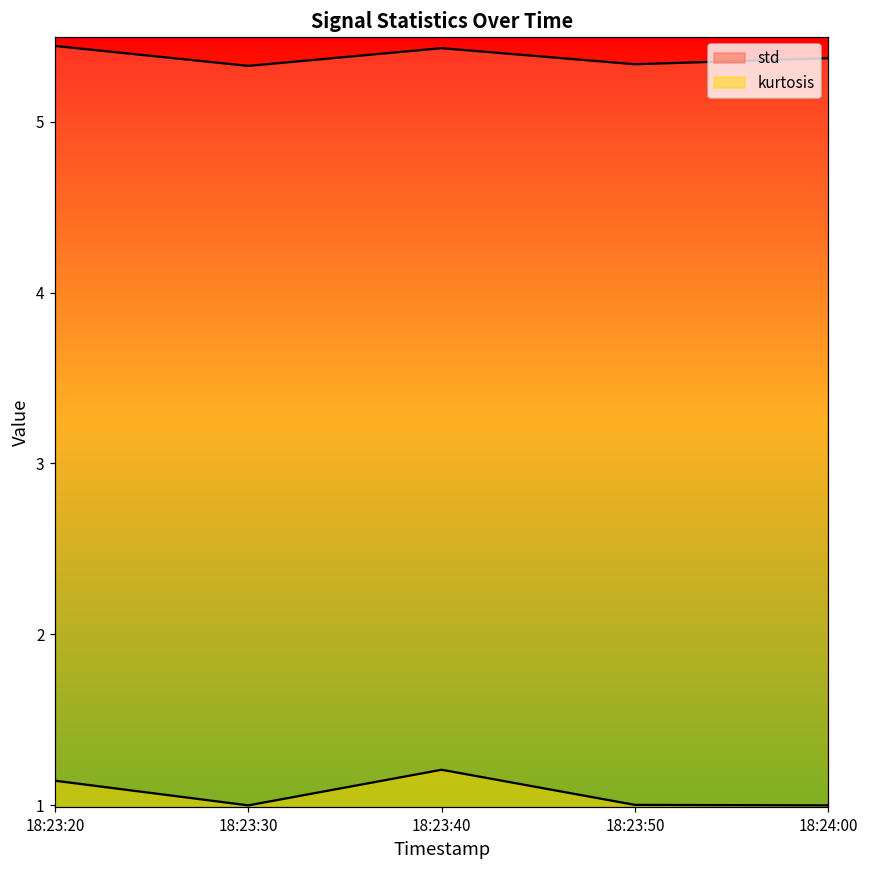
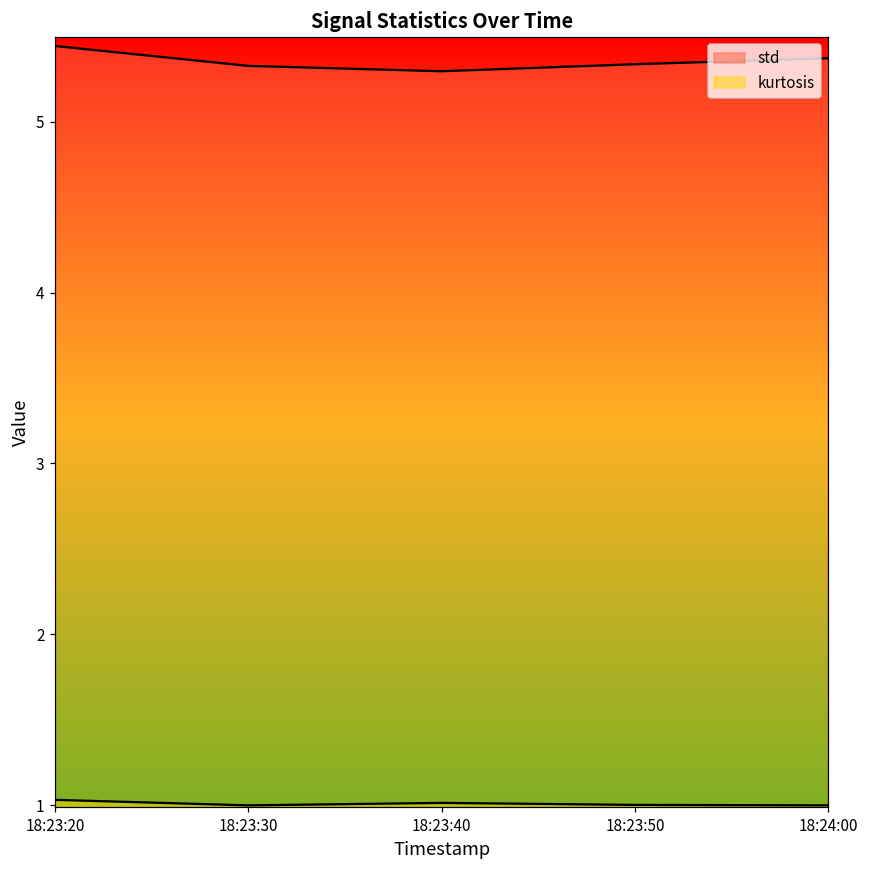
kurtosis, 18:23:20: 1.14 -> 1.03
std, 18:23:40: 5.43 -> 5.30
kurtosis, 18:23:40: 1.21 -> 1.01
